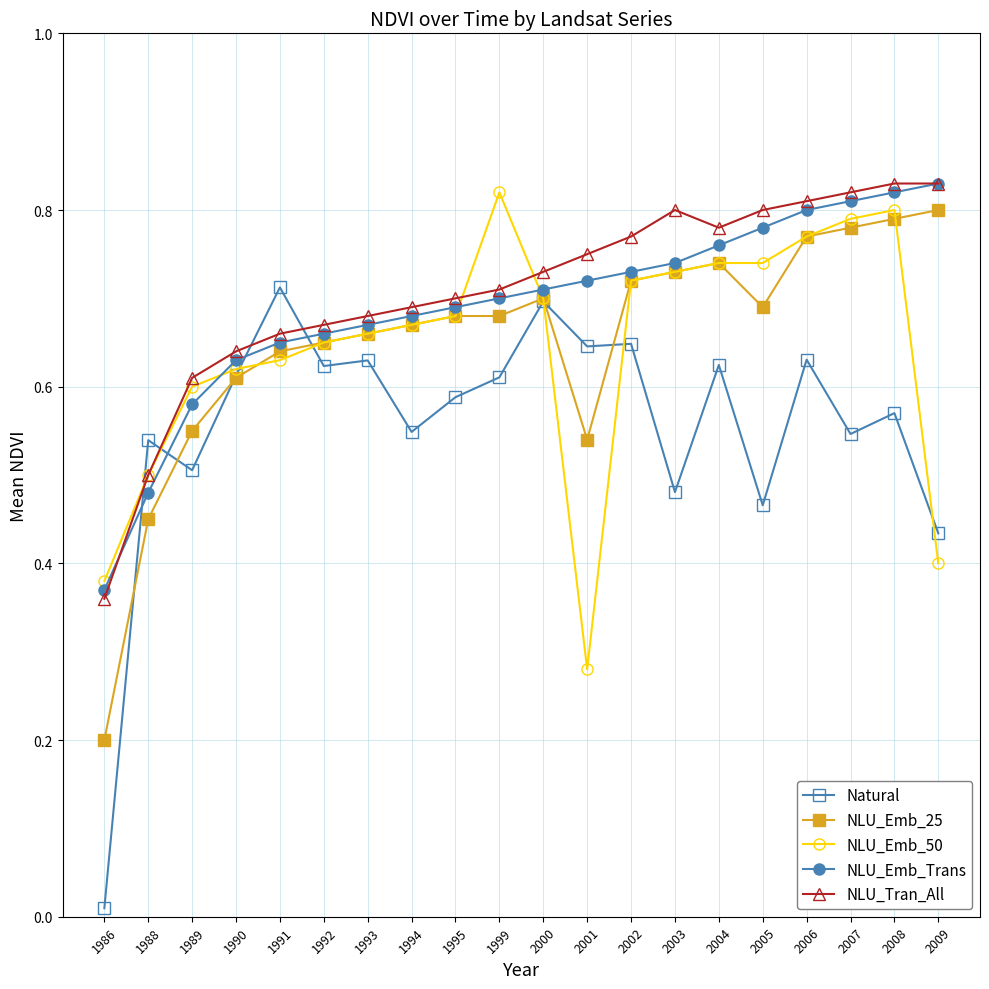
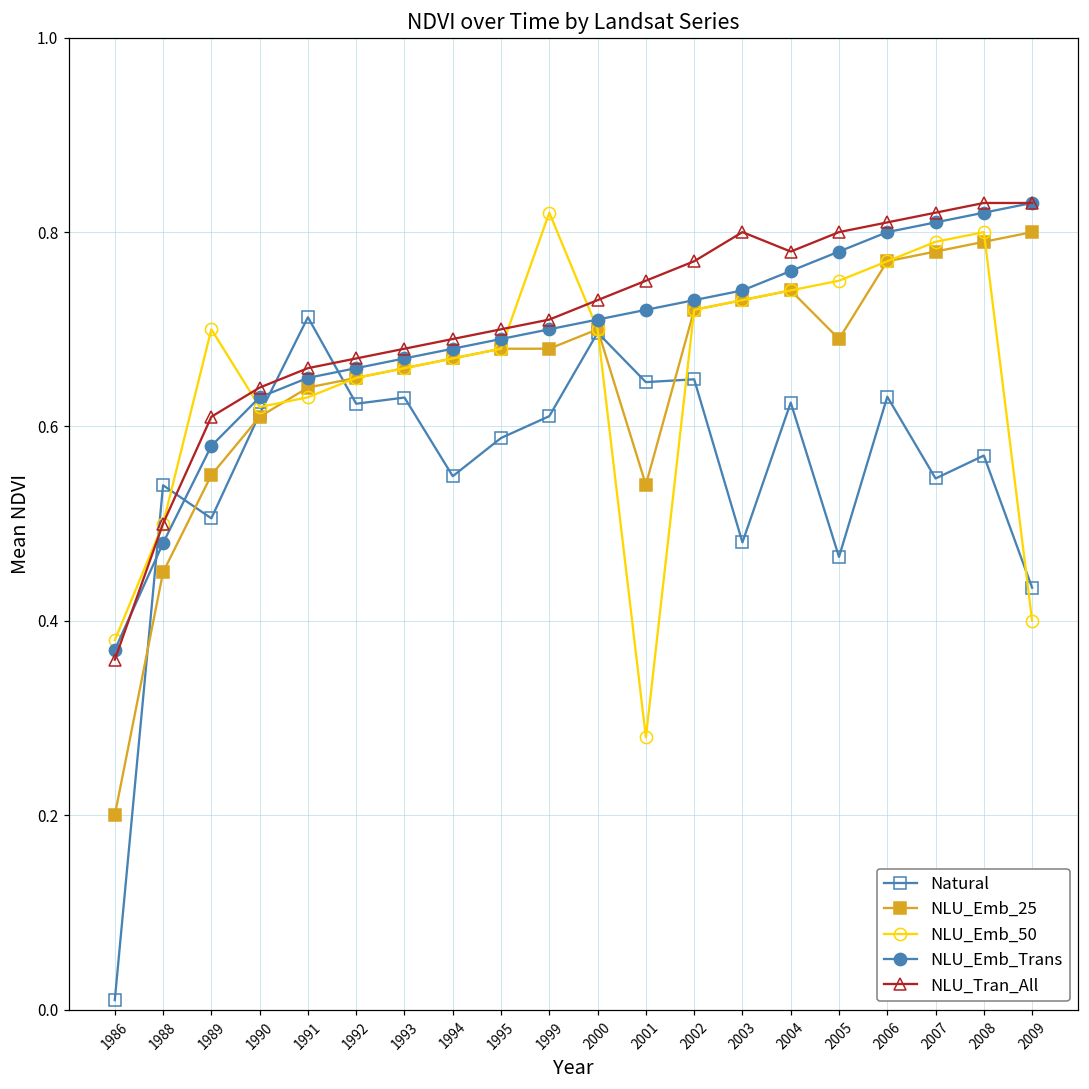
NLU_Emb_50, 1989: 0.6 -> 0.7
NLU_Emb_50, 2005: 0.74 -> 0.75
